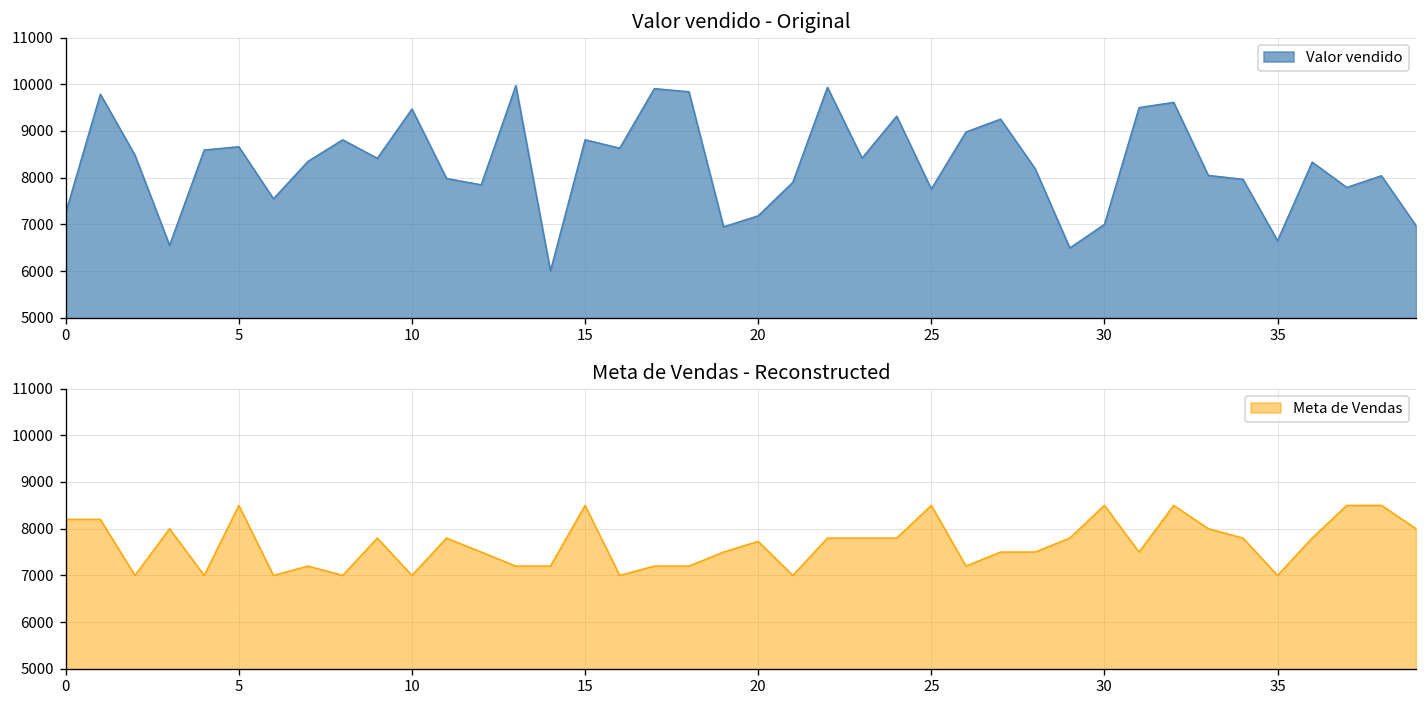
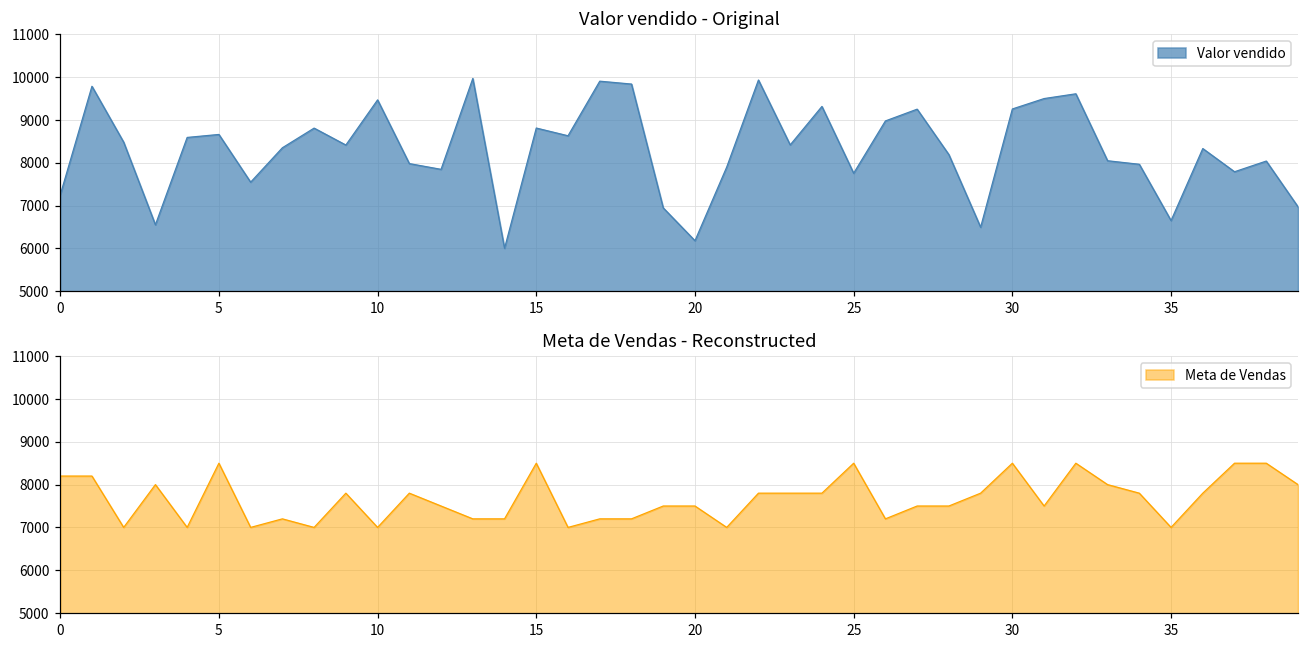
Valor vendido - Original, 20: 7200 -> 6200
Valor vendido - Original, 30: 7000 -> 9300
Meta de Vendas - Reconstructed, 20: 7700 -> 7500
